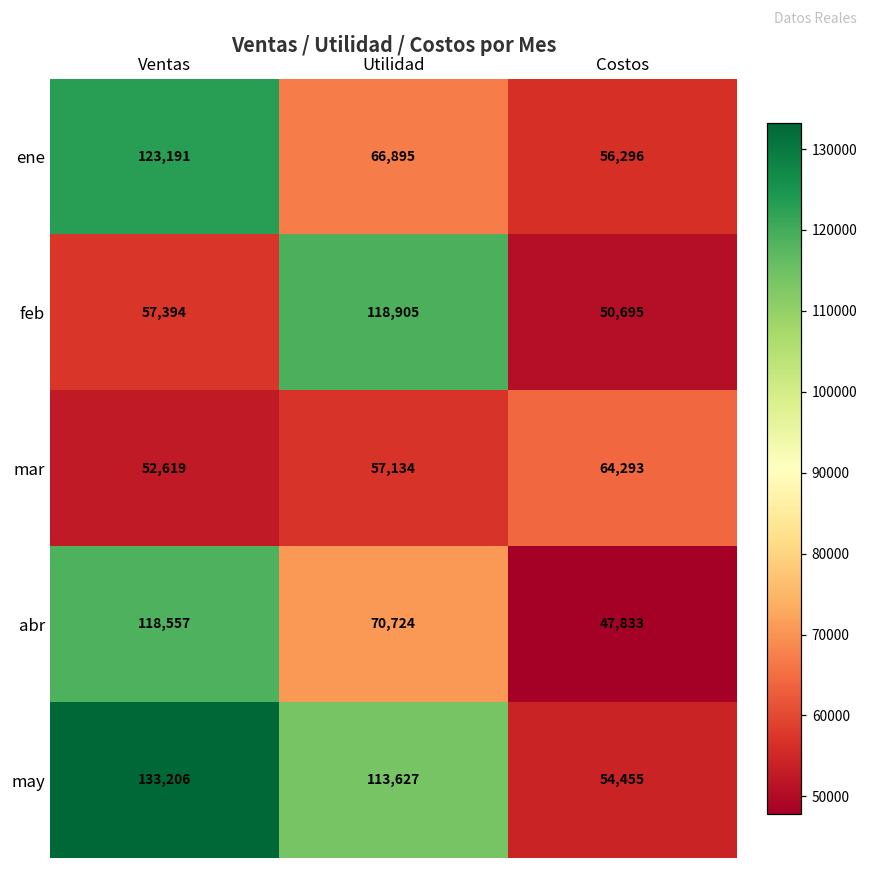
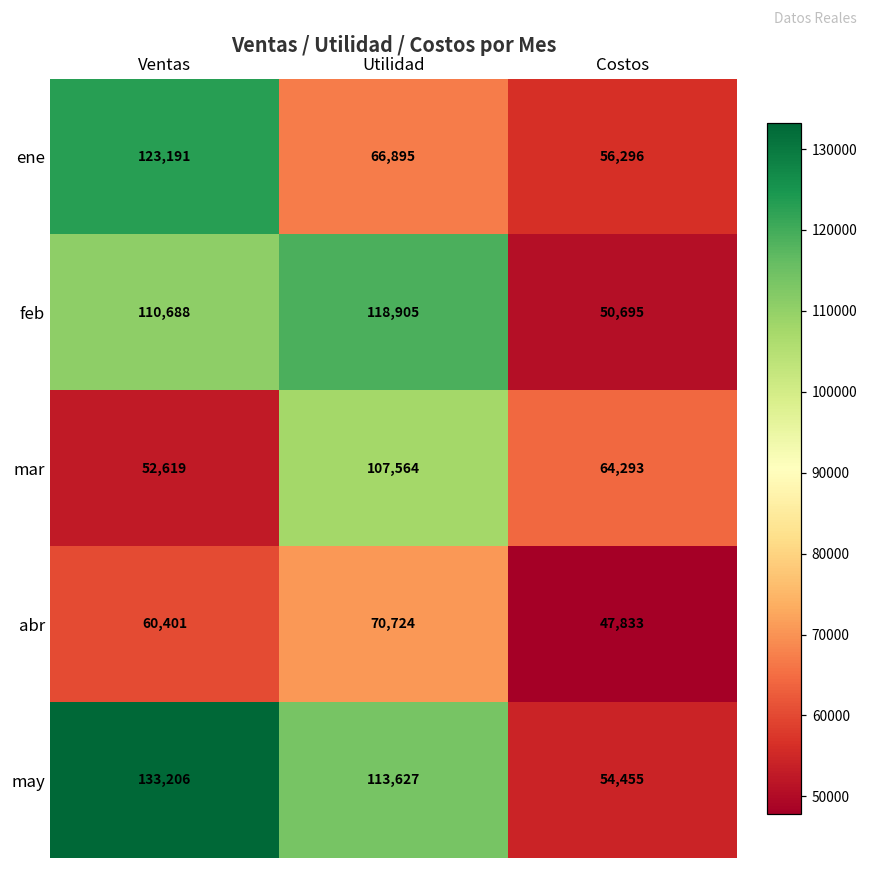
feb, Ventas: 57,394 -> 110,688
mar, Utilidad: 57,134 -> 107,564
abr, Ventas: 118,557 -> 60,401
